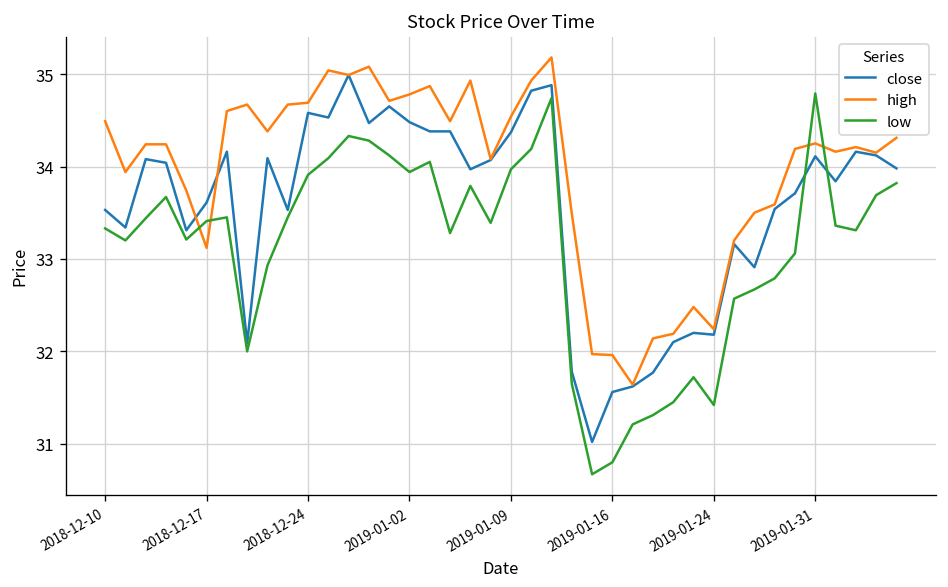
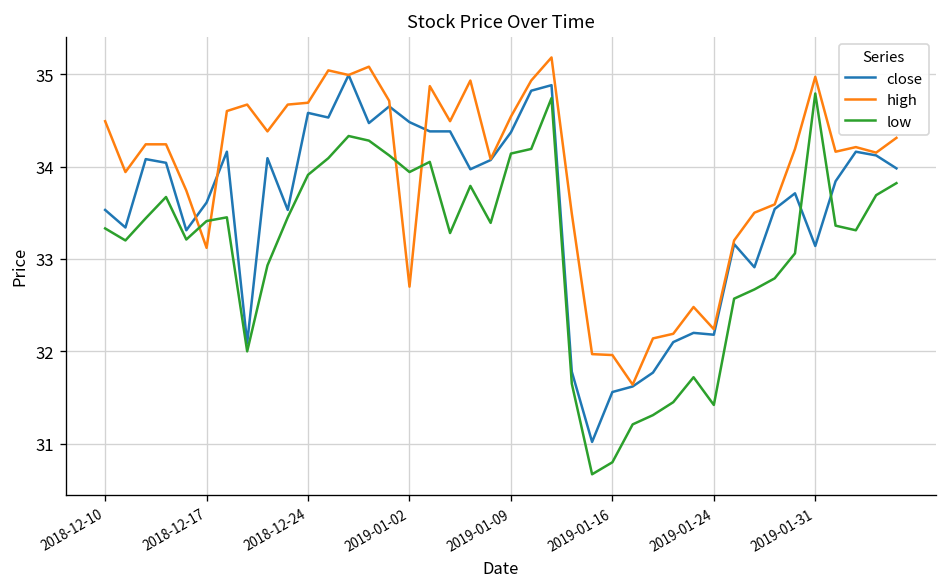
high, 2019-01-02: 34.8 -> 32.7
low, 2019-01-09: 34.0 -> 34.1
close, 2019-01-31: 34.1 -> 33.1
high, 2019-01-31: 34.3 -> 35.0
